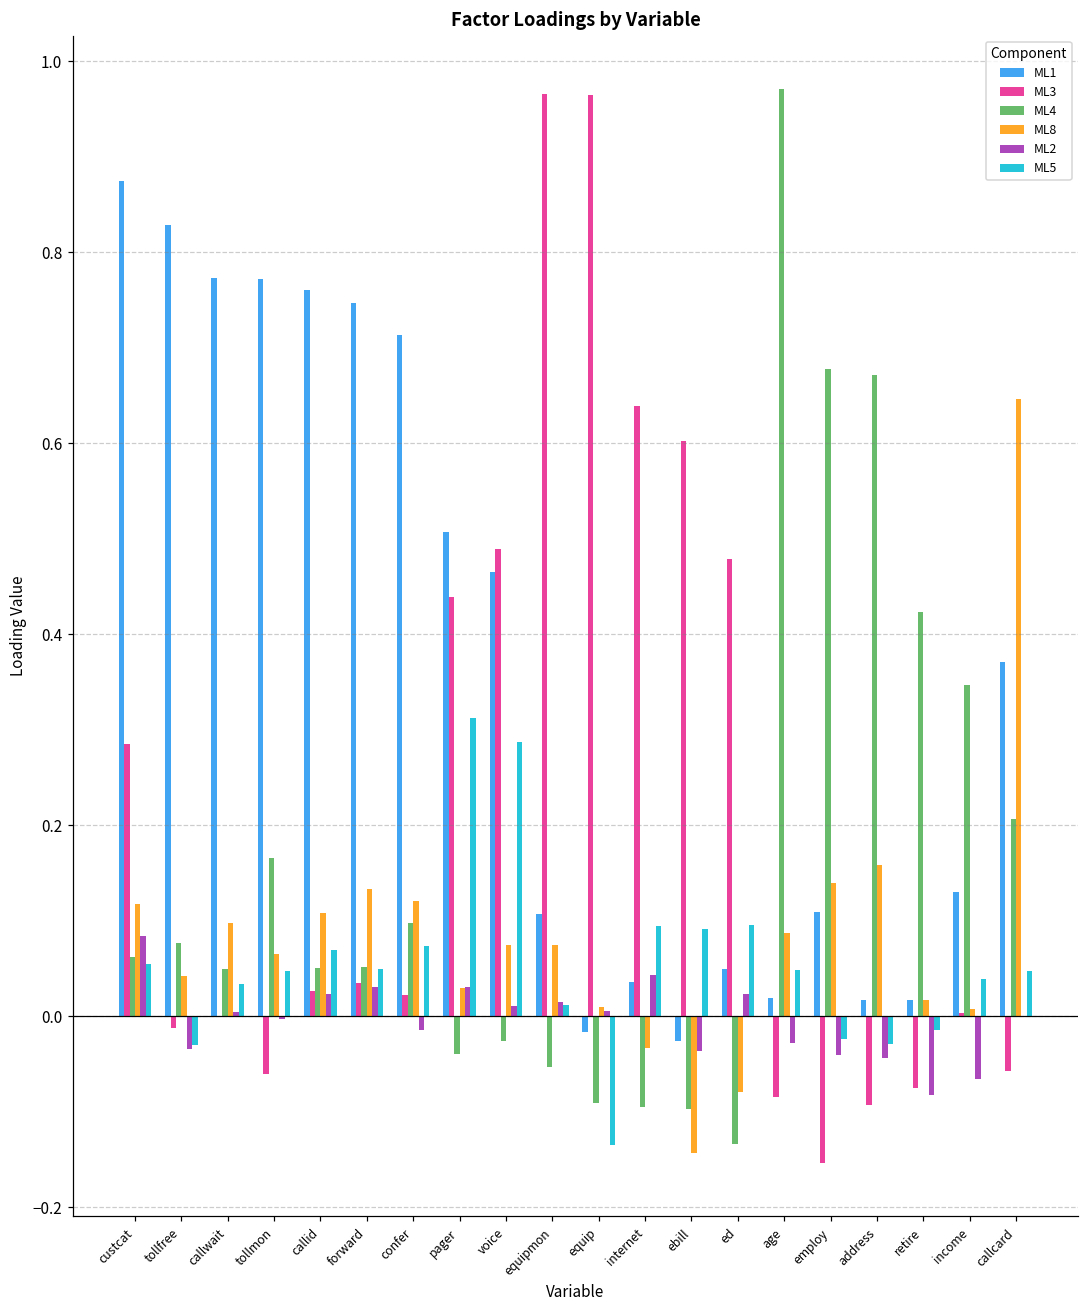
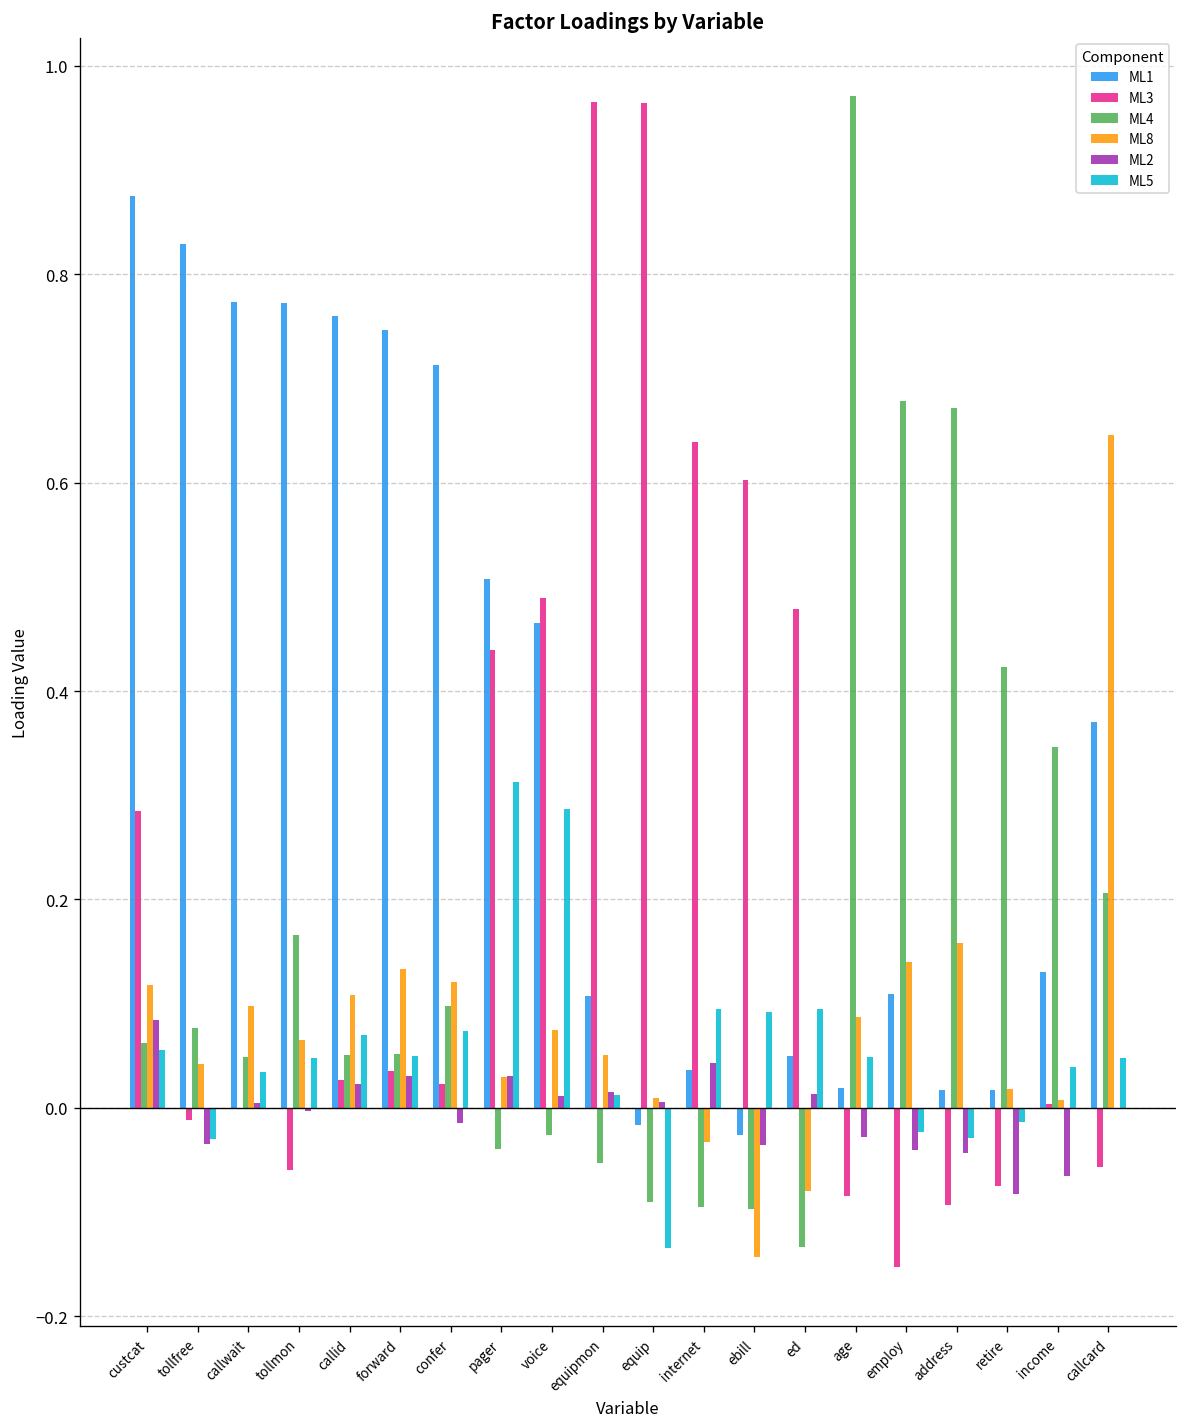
ML8, equipmon: 0.07 -> 0.05
ML2, ed: 0.02 -> 0.01
